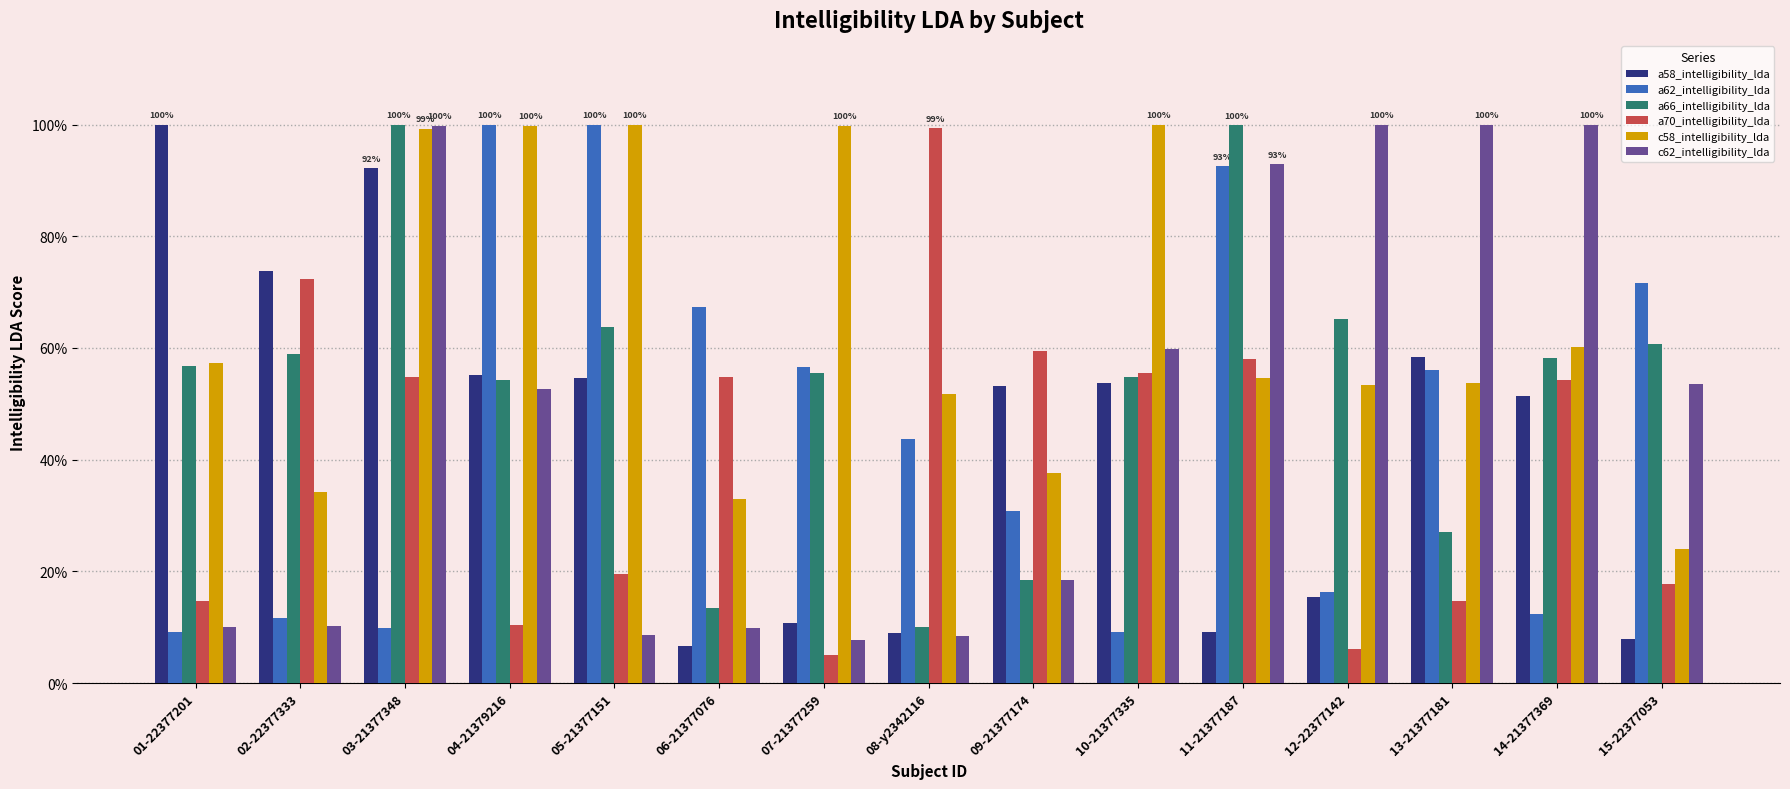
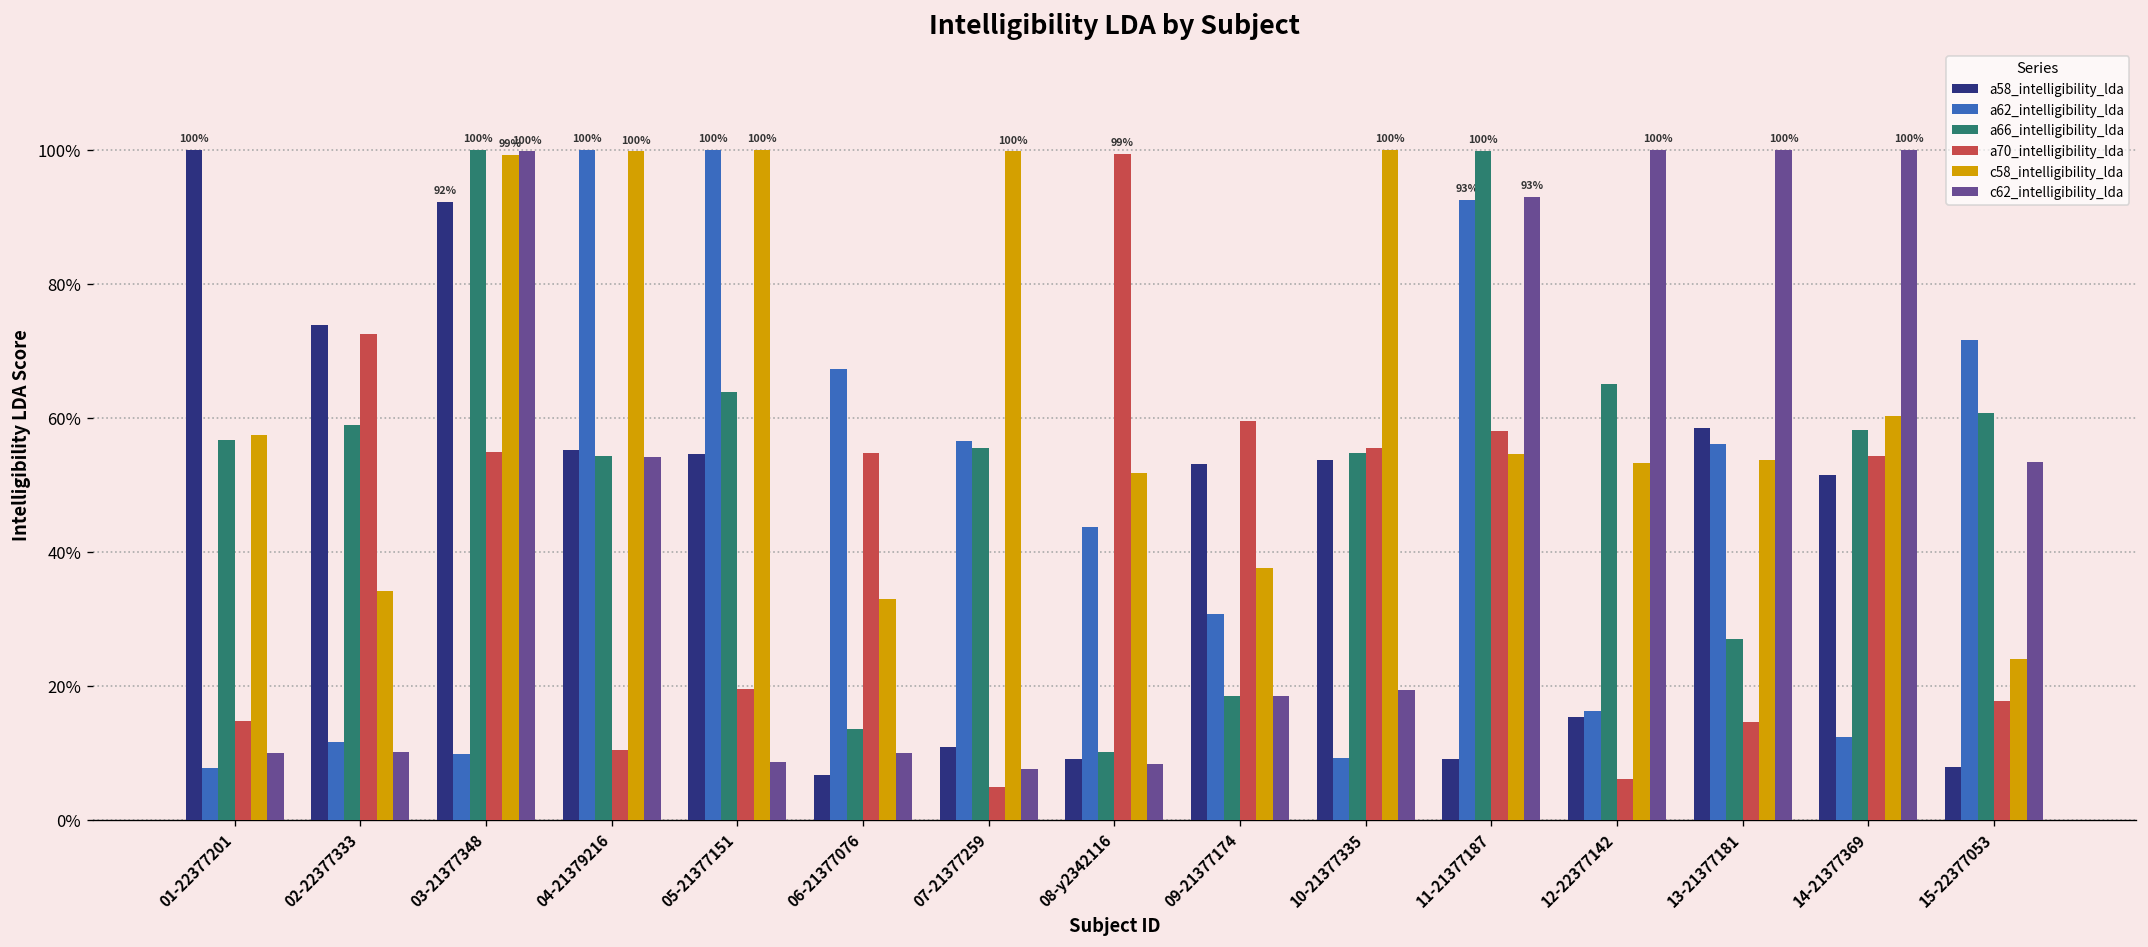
a62_intelligibility_lda, 01-22377201: 9% -> 8%
c62_intelligibility_lda, 04-21379216: 53% -> 54%
c62_intelligibility_lda, 10-21377335: 60% -> 19%
